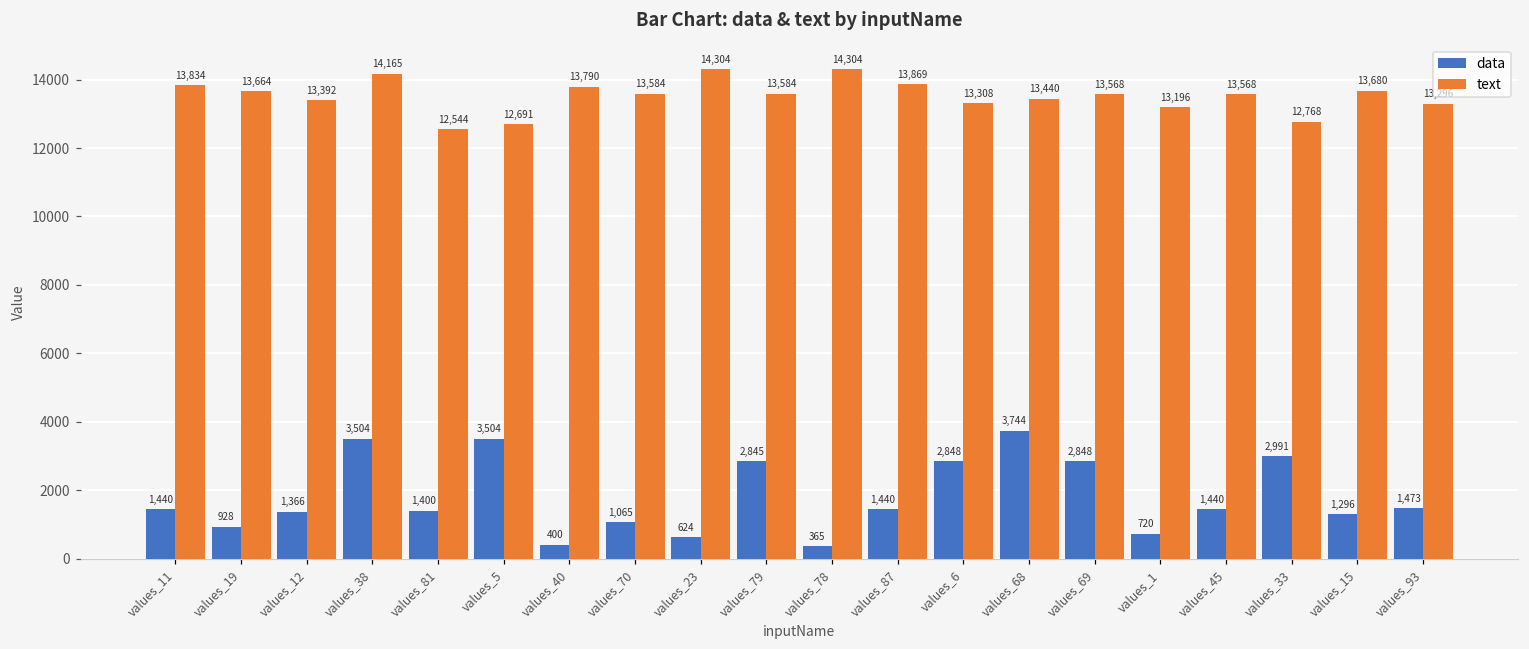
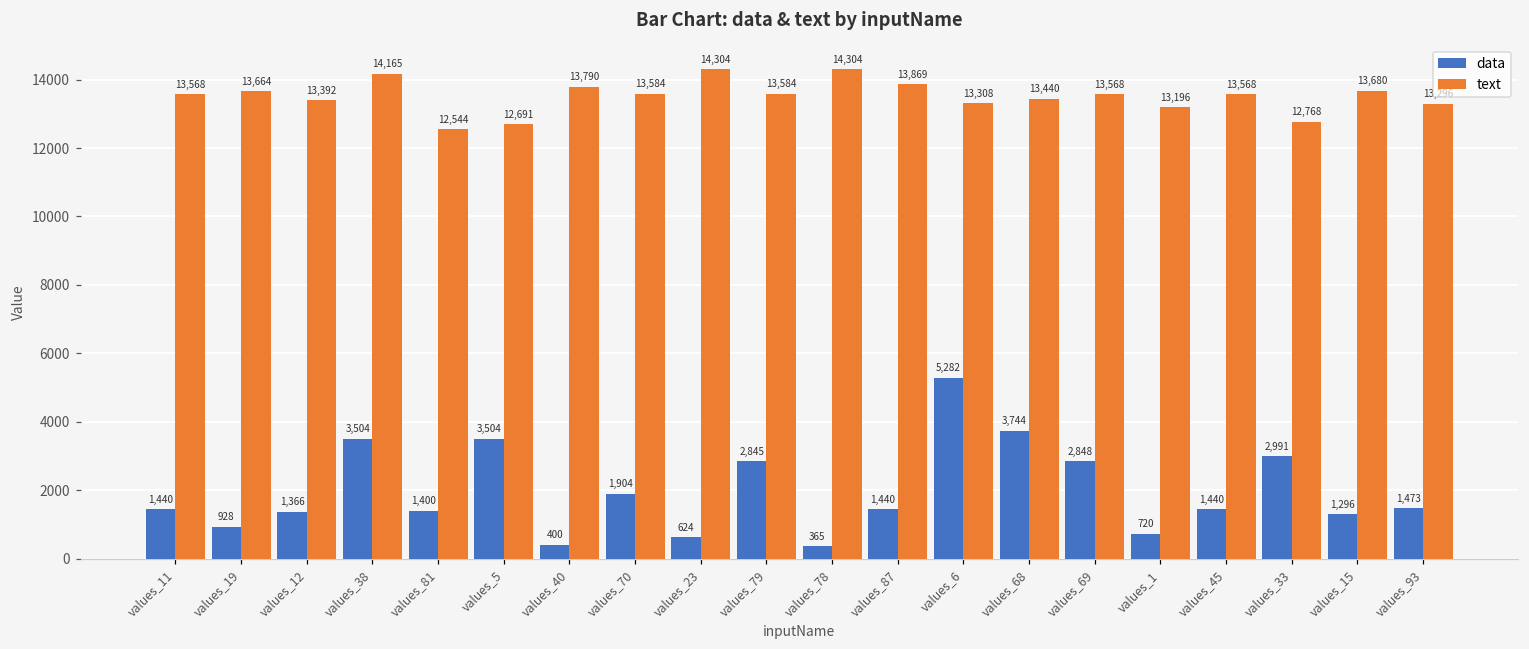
text, values_11: 13,834 -> 13,568
data, values_70: 1,065 -> 1,904
data, values_6: 2,848 -> 5,282
